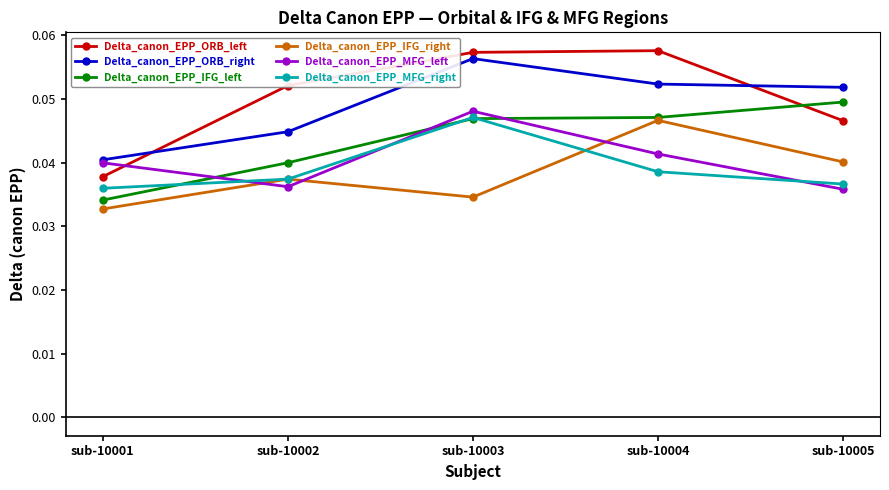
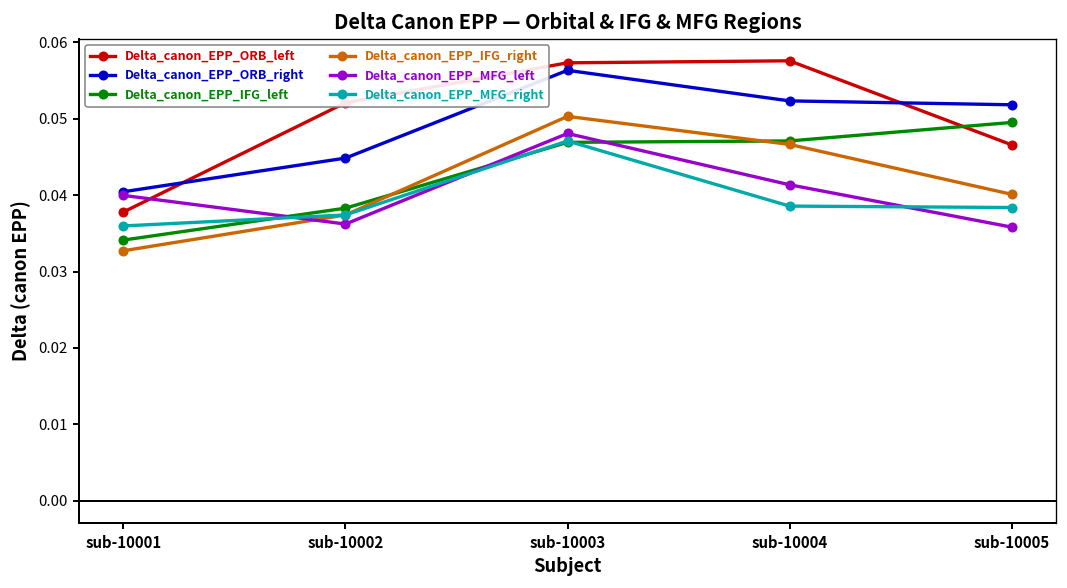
Delta_canon_EPP_IFG_left, sub-10002: 0.040 -> 0.038
Delta_canon_EPP_IFG_right, sub-10003: 0.035 -> 0.050
Delta_canon_EPP_MFG_right, sub-10005: 0.037 -> 0.038
